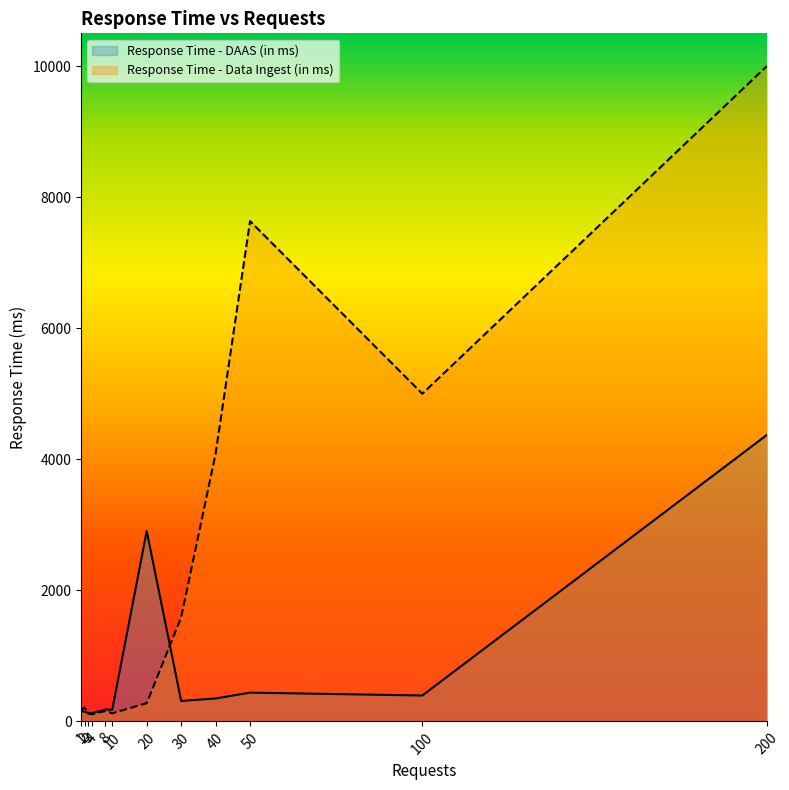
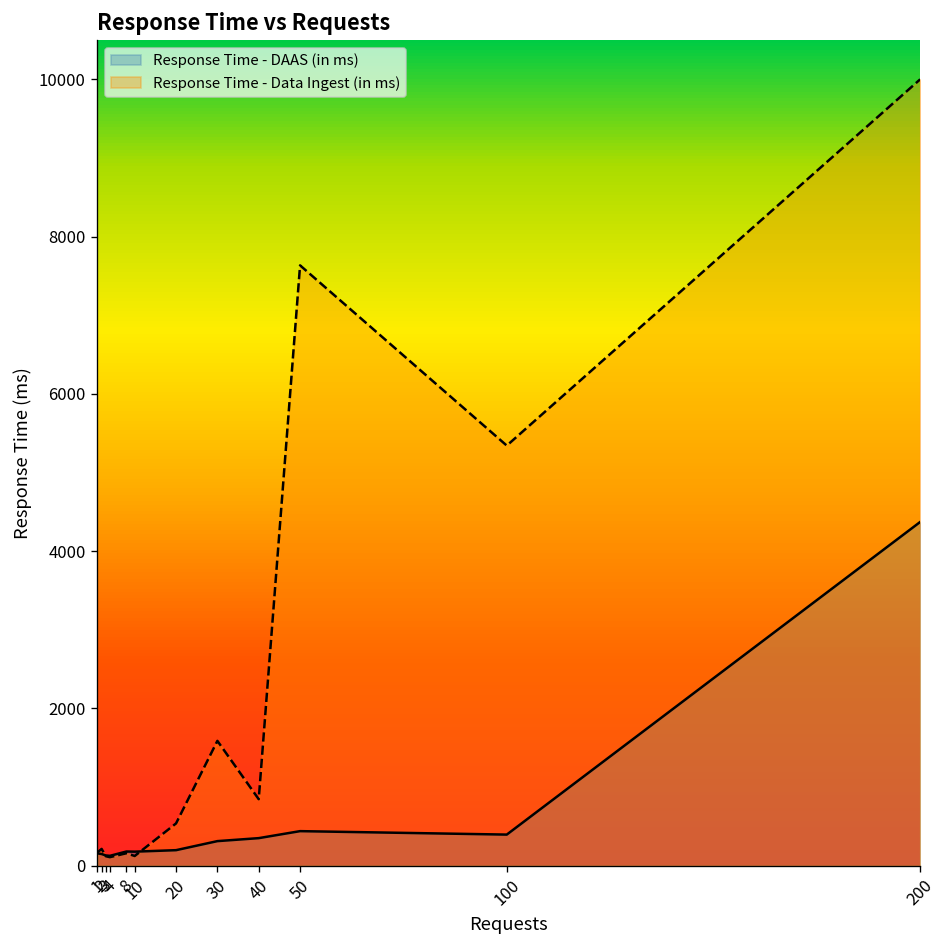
Response Time - DAAS (in ms), 20: 2900 -> 200
Response Time - Data Ingest (in ms), 20: 300 -> 500
Response Time - Data Ingest (in ms), 40: 4100 -> 800
Response Time - Data Ingest (in ms), 100: 5000 -> 5300
